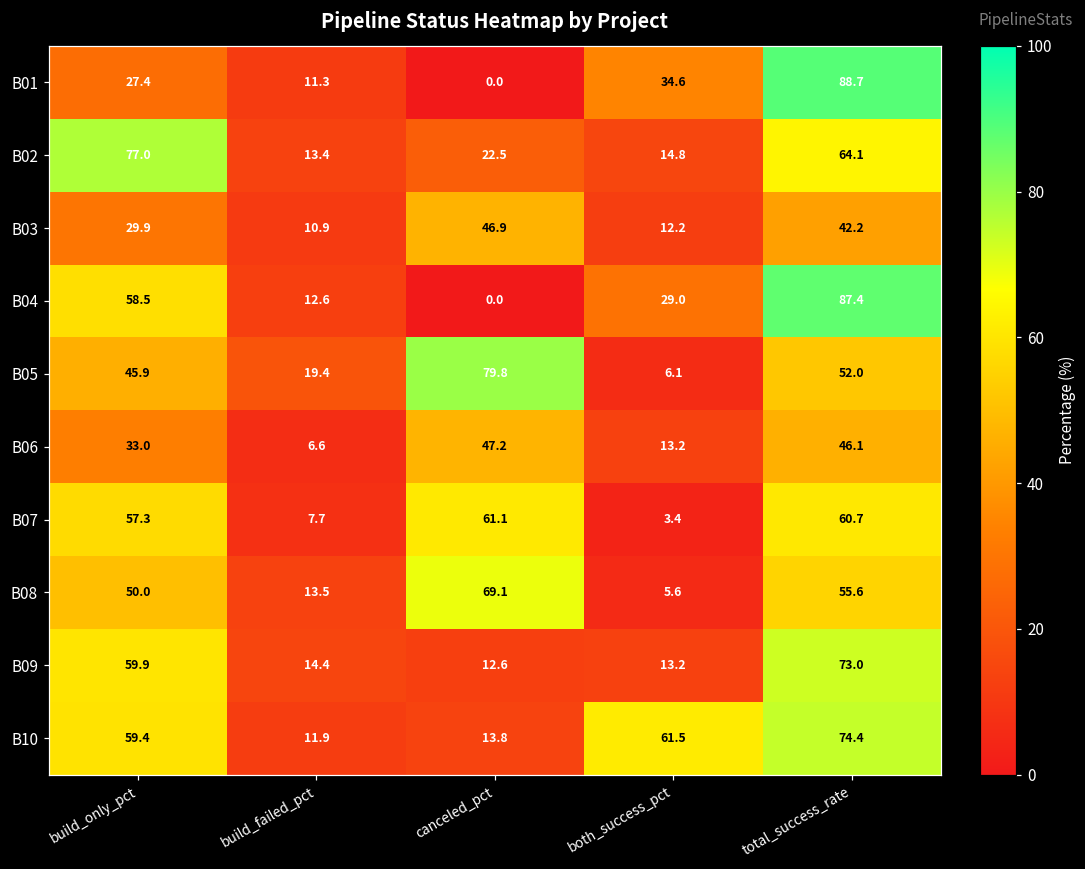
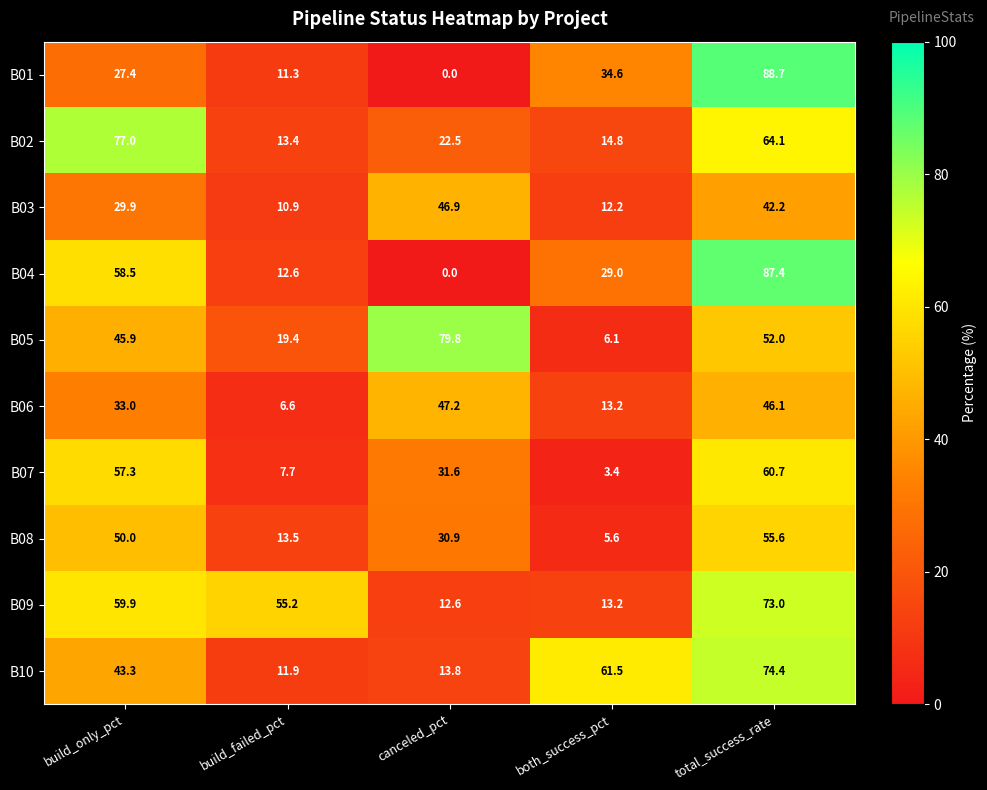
B07, canceled_pct: 61.1 -> 31.6
B08, canceled_pct: 69.1 -> 30.9
B09, build_failed_pct: 14.4 -> 55.2
B10, build_only_pct: 59.4 -> 43.3
